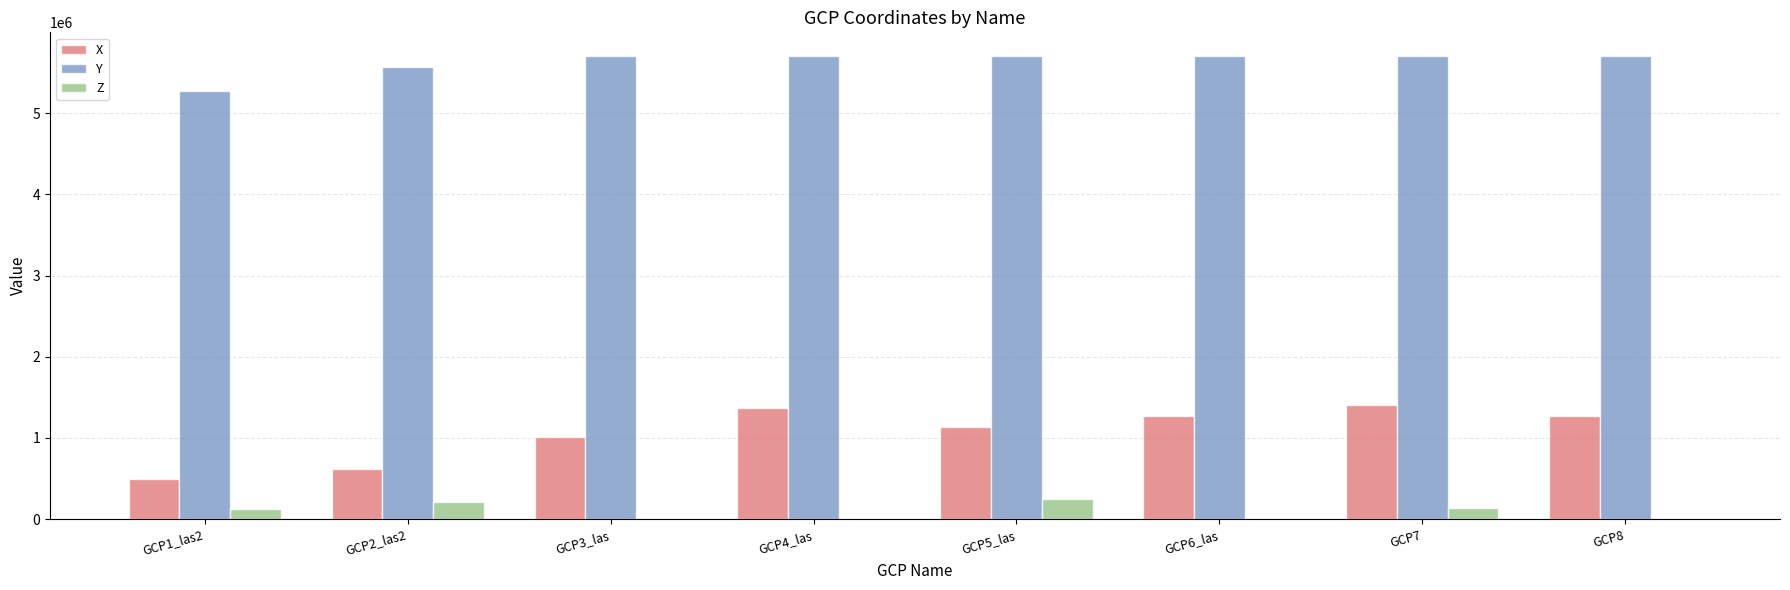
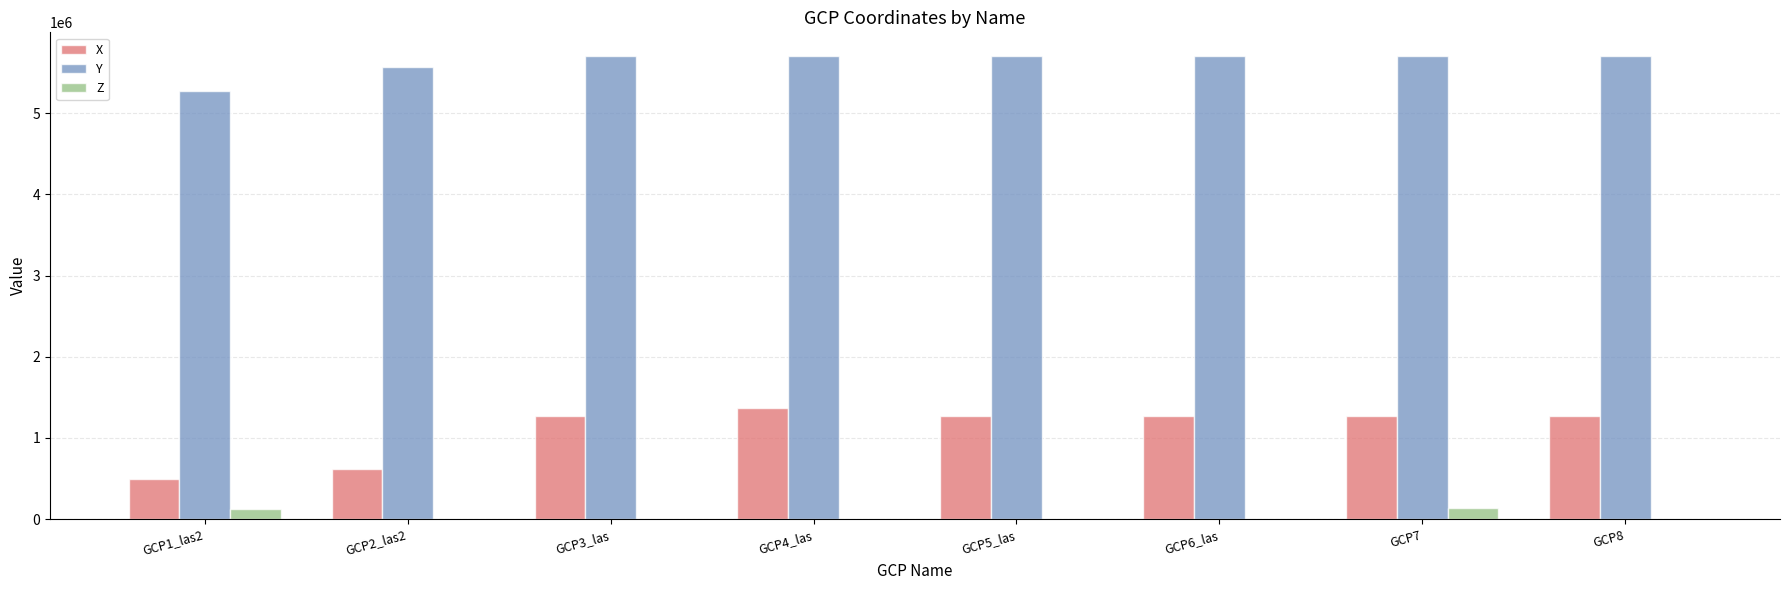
Z, GCP2_las2: 200000 -> 0
X, GCP3_las: 1000000 -> 1300000
X, GCP5_las: 1100000 -> 1300000
Z, GCP5_las: 200000 -> 0
X, GCP7: 1400000 -> 1300000
